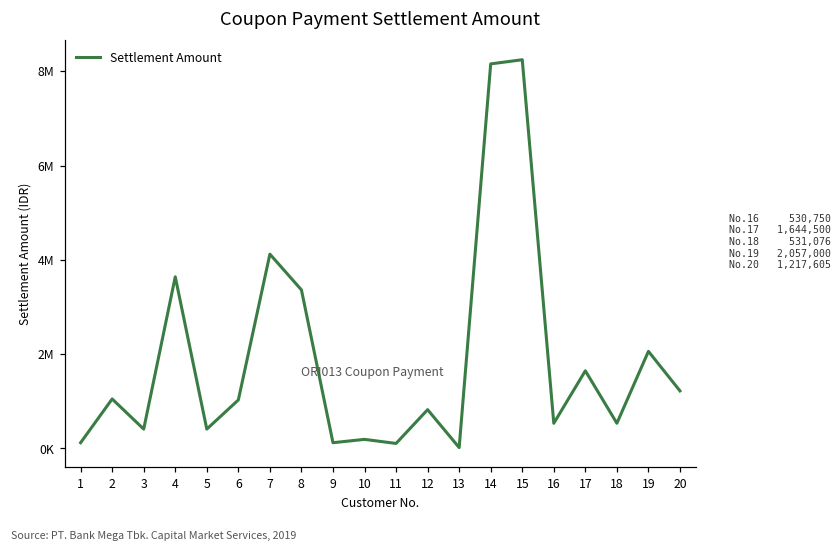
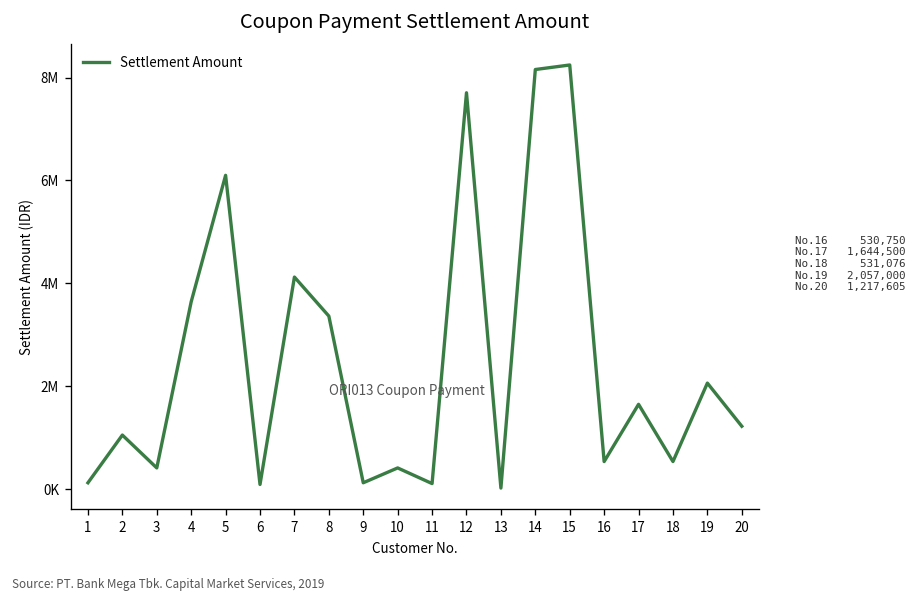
5: 400000 -> 6100000
6: 1000000 -> 100000
10: 200000 -> 400000
12: 800000 -> 7700000
